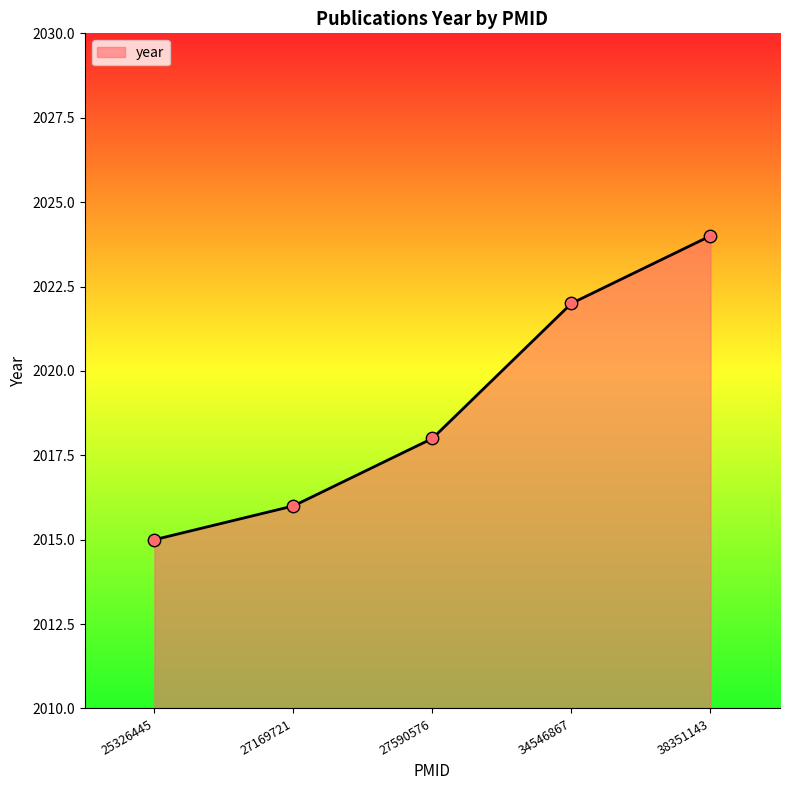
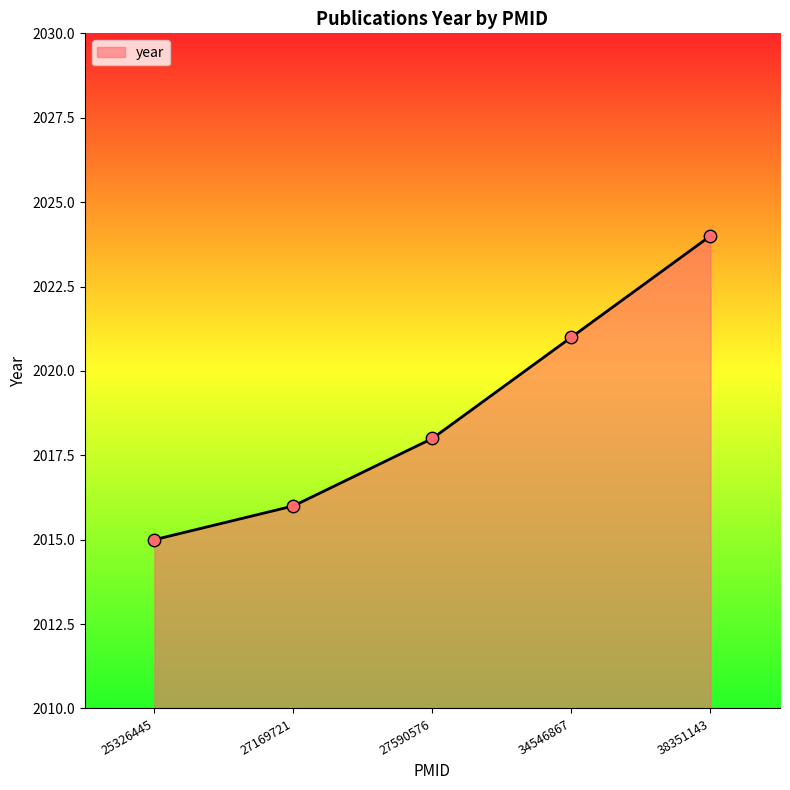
34546867: 2022 -> 2021
